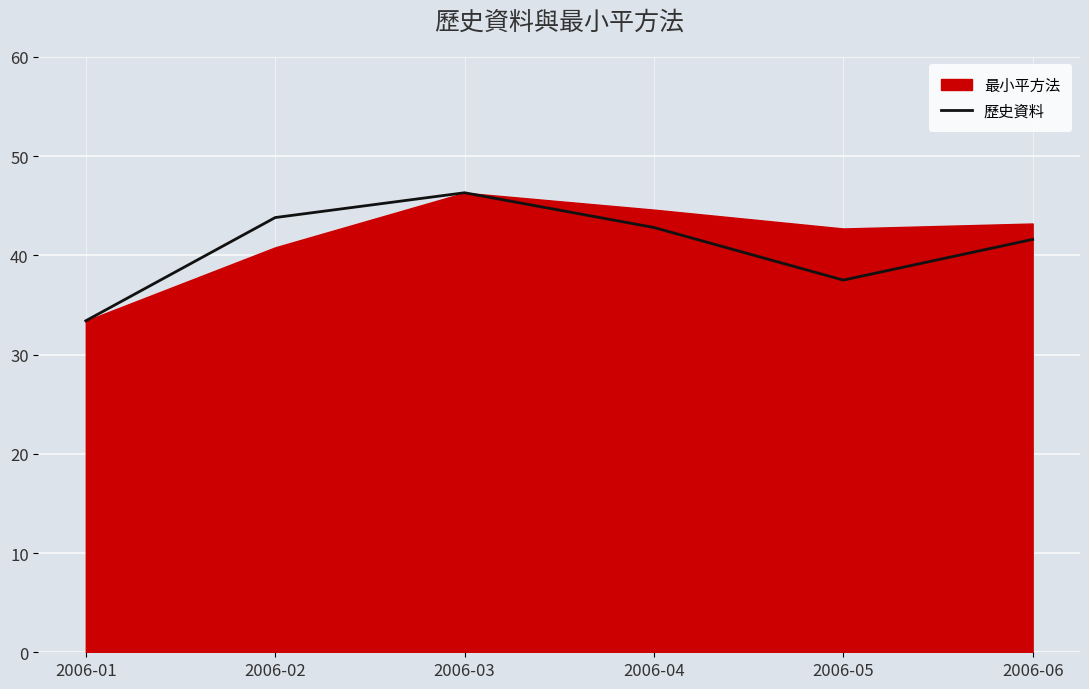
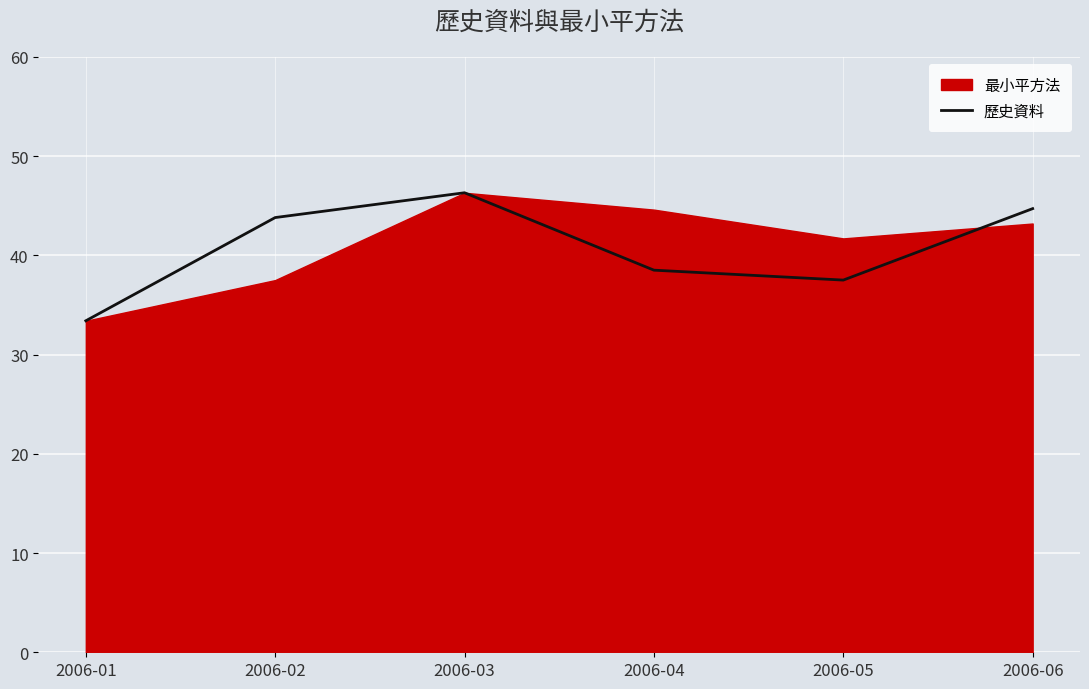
最小平方法, 2006-02: 41 -> 38
歷史資料, 2006-04: 43 -> 39
最小平方法, 2006-05: 43 -> 42
歷史資料, 2006-06: 42 -> 45
